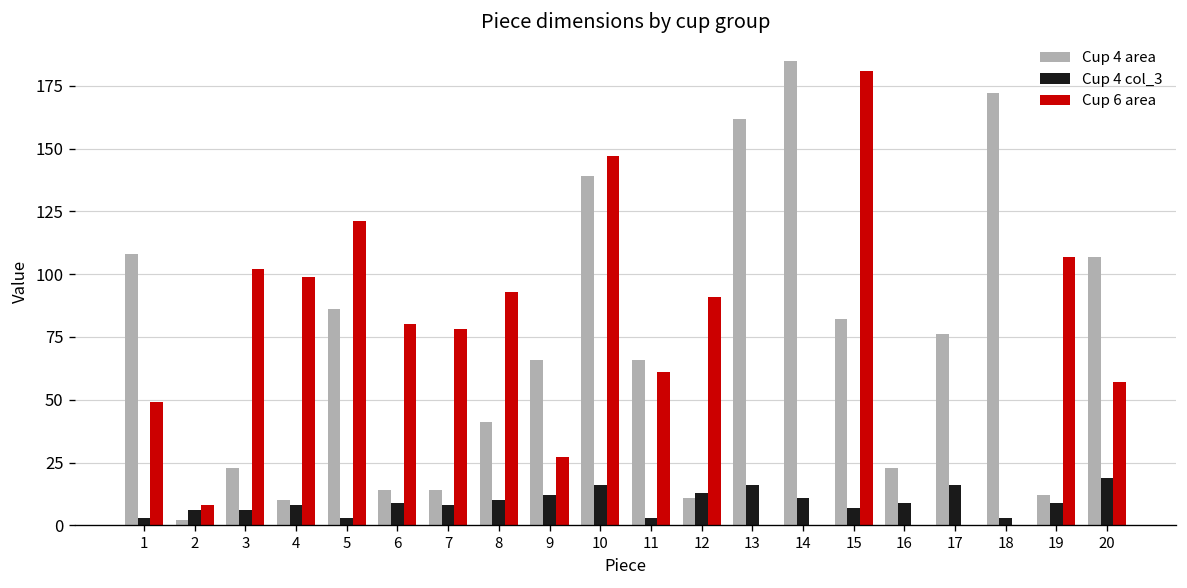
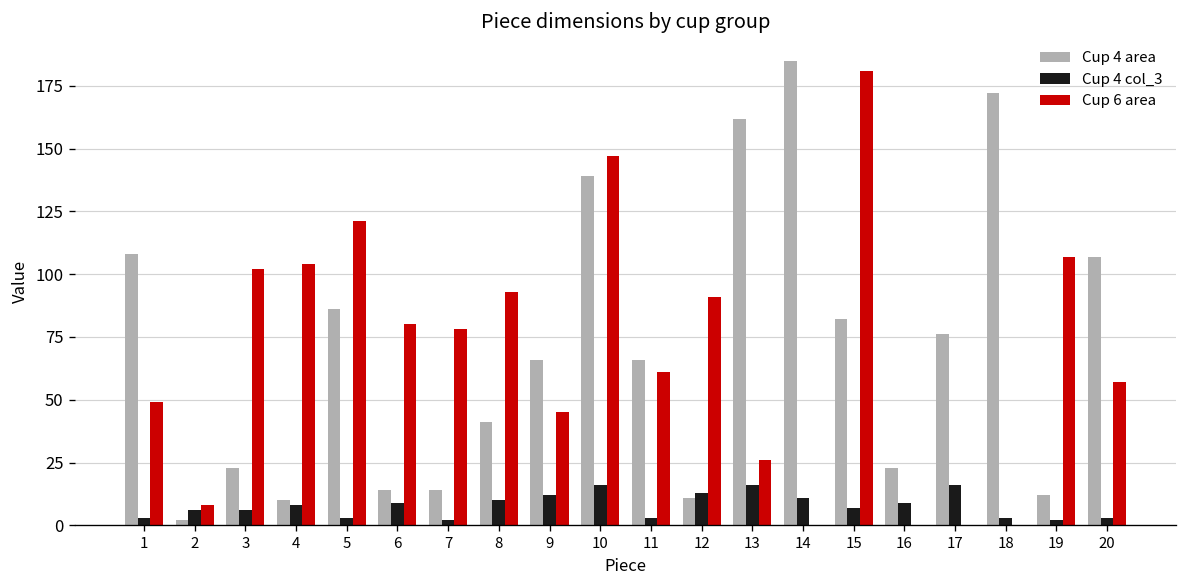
Cup 6 area, 4: 99 -> 104
Cup 4 col_3, 7: 8 -> 2
Cup 6 area, 9: 27 -> 45
Cup 6 area, 13: 0 -> 26
Cup 4 col_3, 19: 9 -> 2
Cup 4 col_3, 20: 19 -> 3
